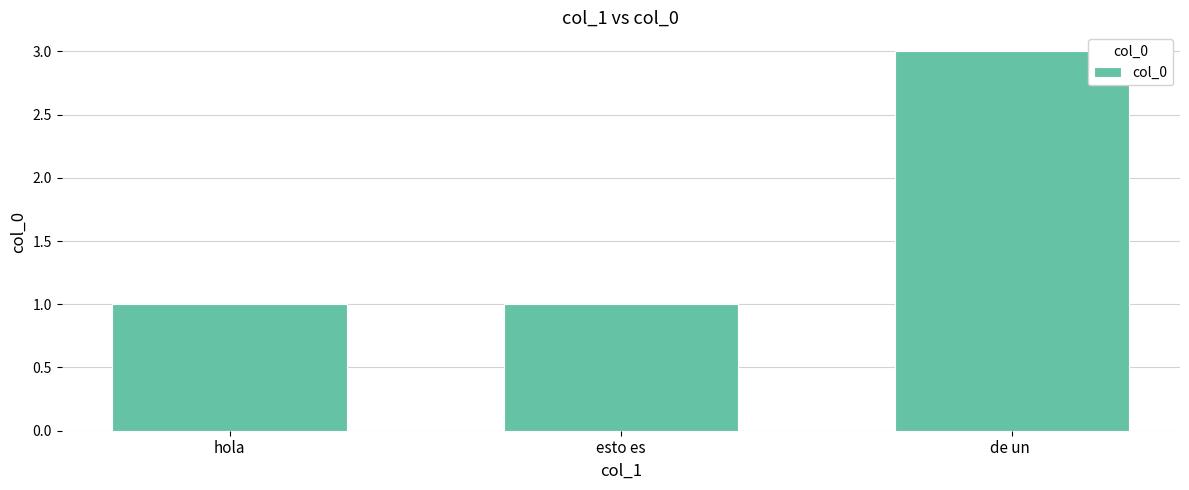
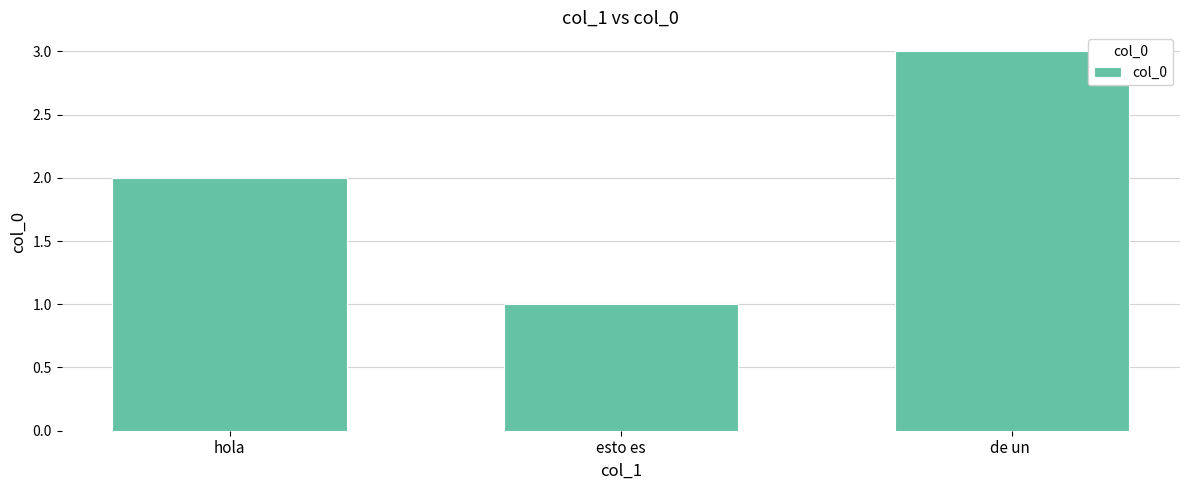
hola: 1 -> 2
